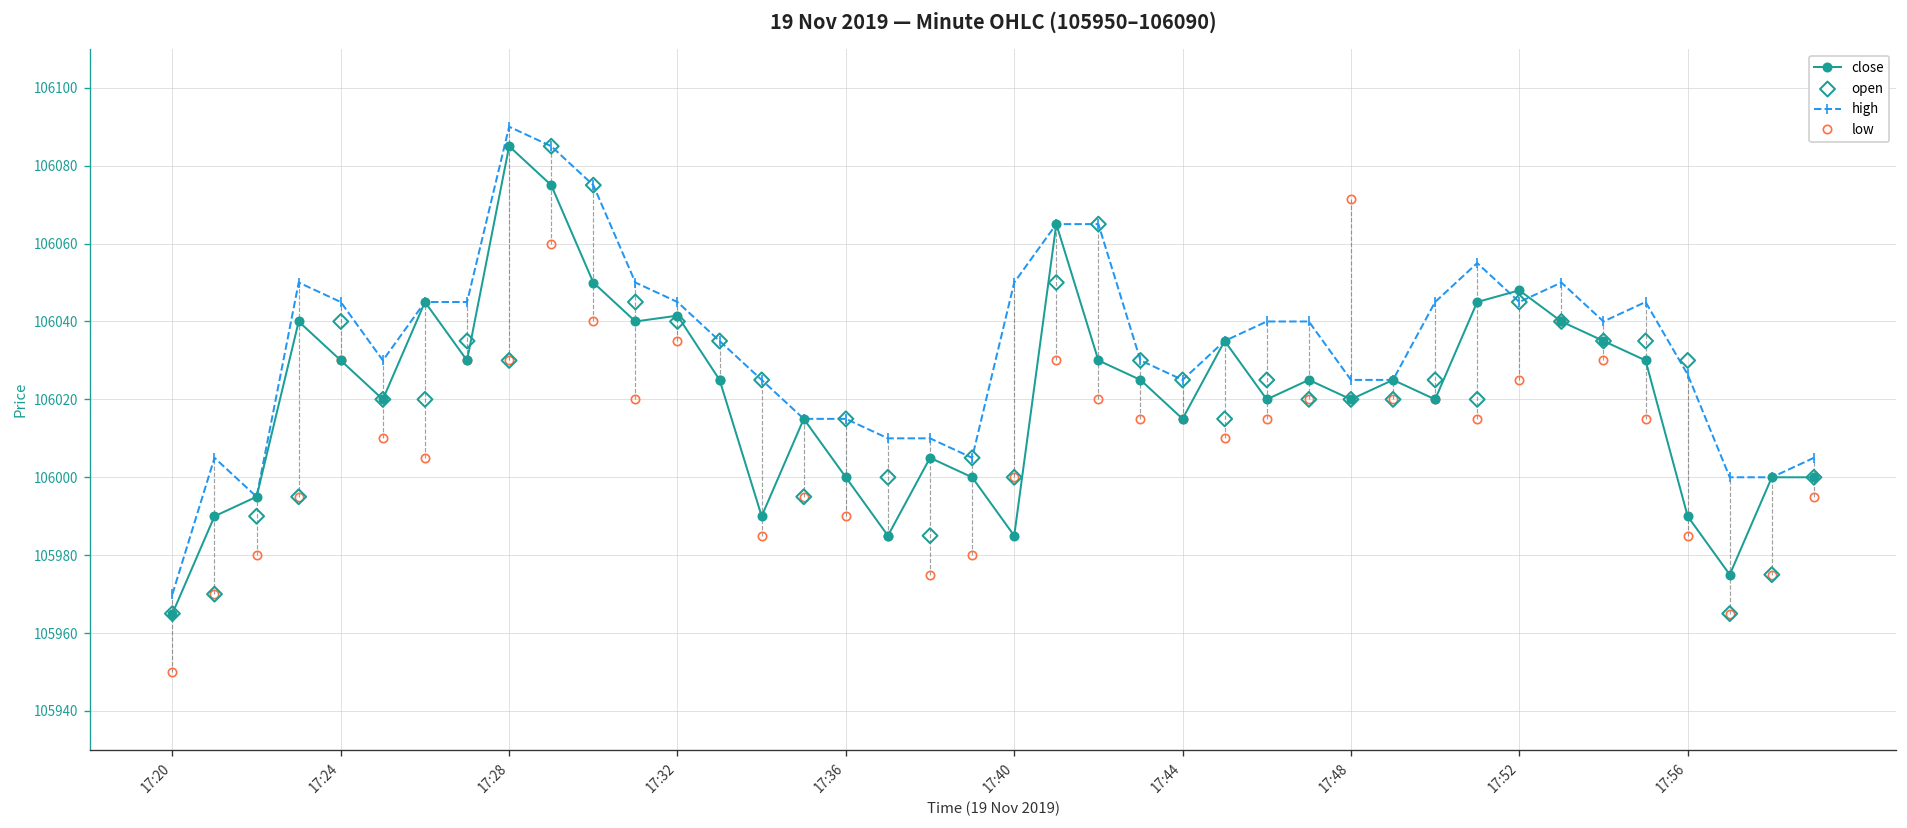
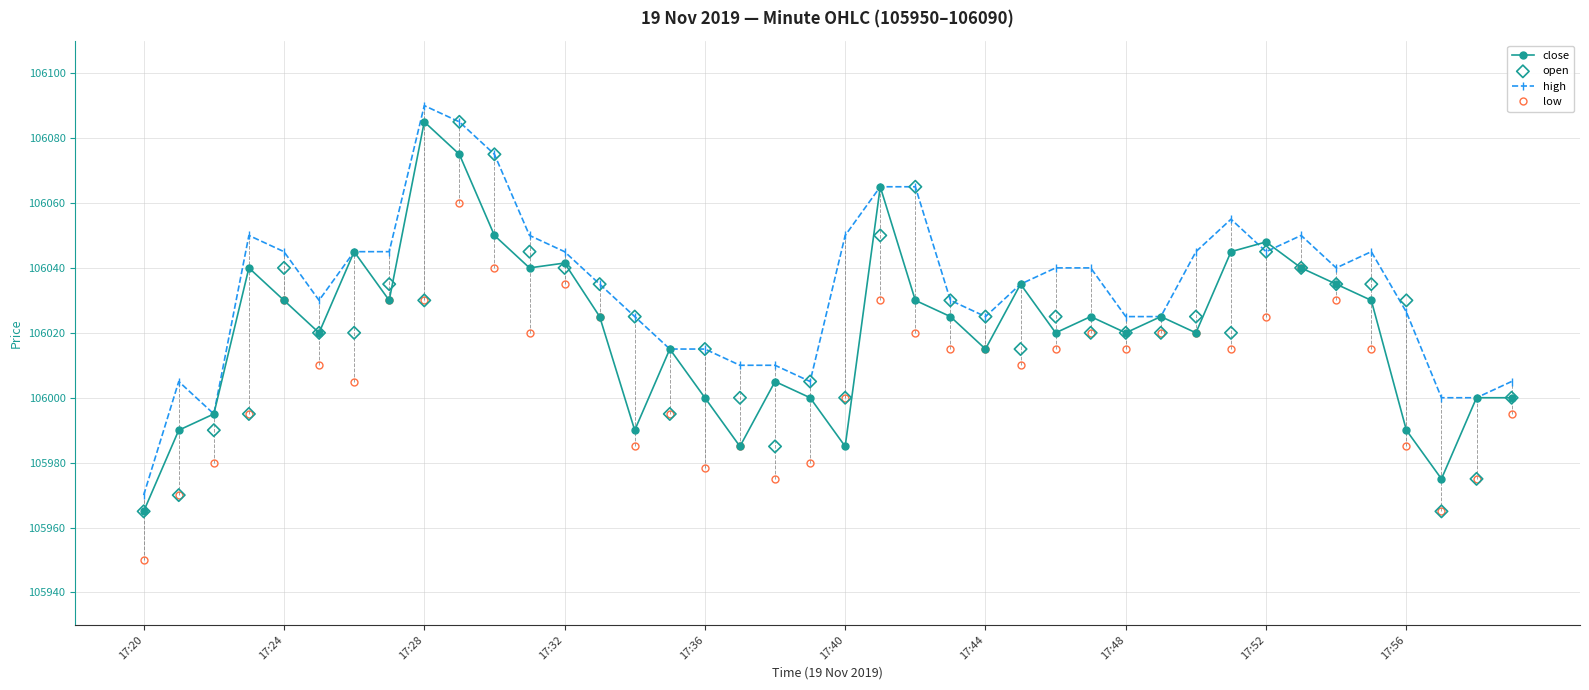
low, 17:36: 105990 -> 105979
low, 17:48: 106071 -> 106015
